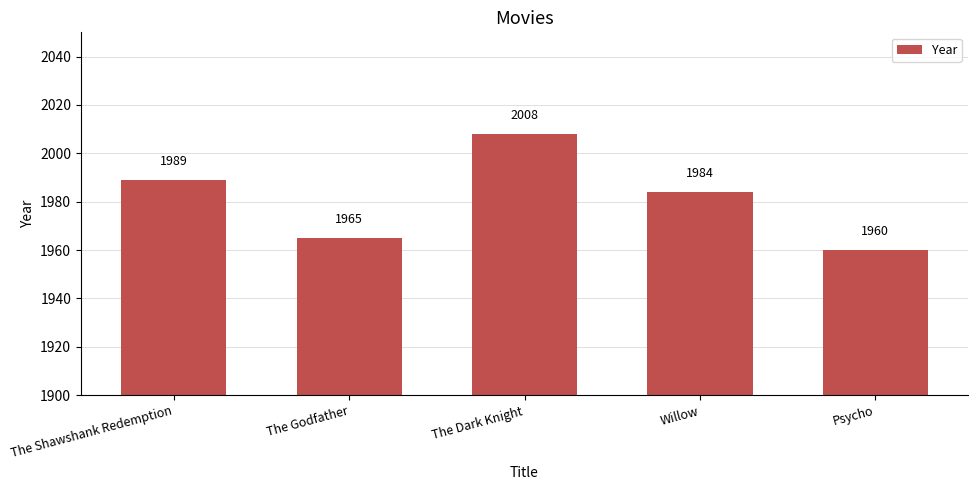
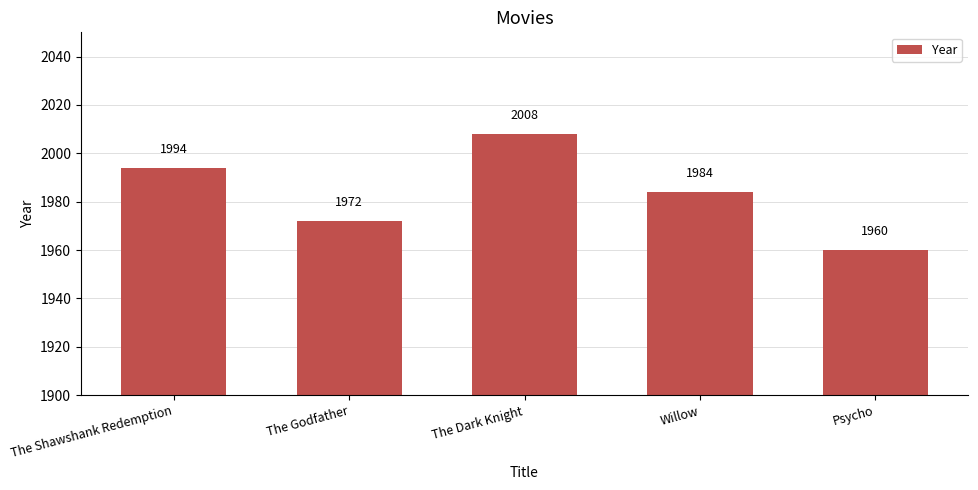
The Shawshank Redemption: 1989 -> 1994
The Godfather: 1965 -> 1972
